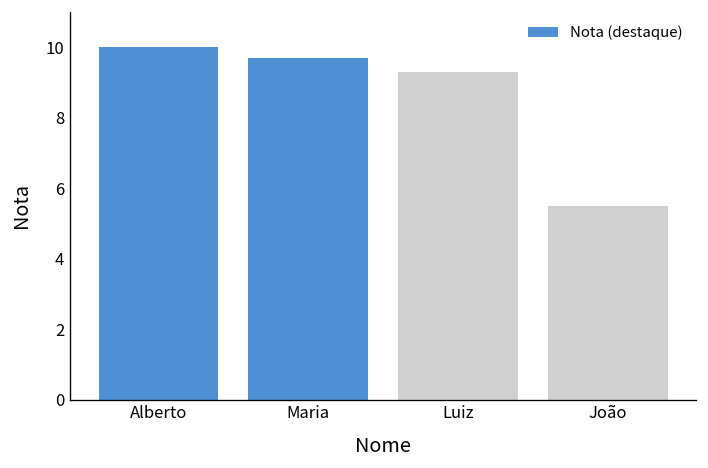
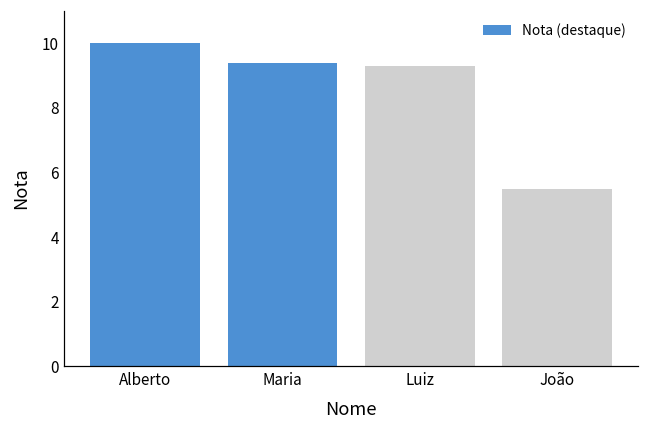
Maria: 9.7 -> 9.4
